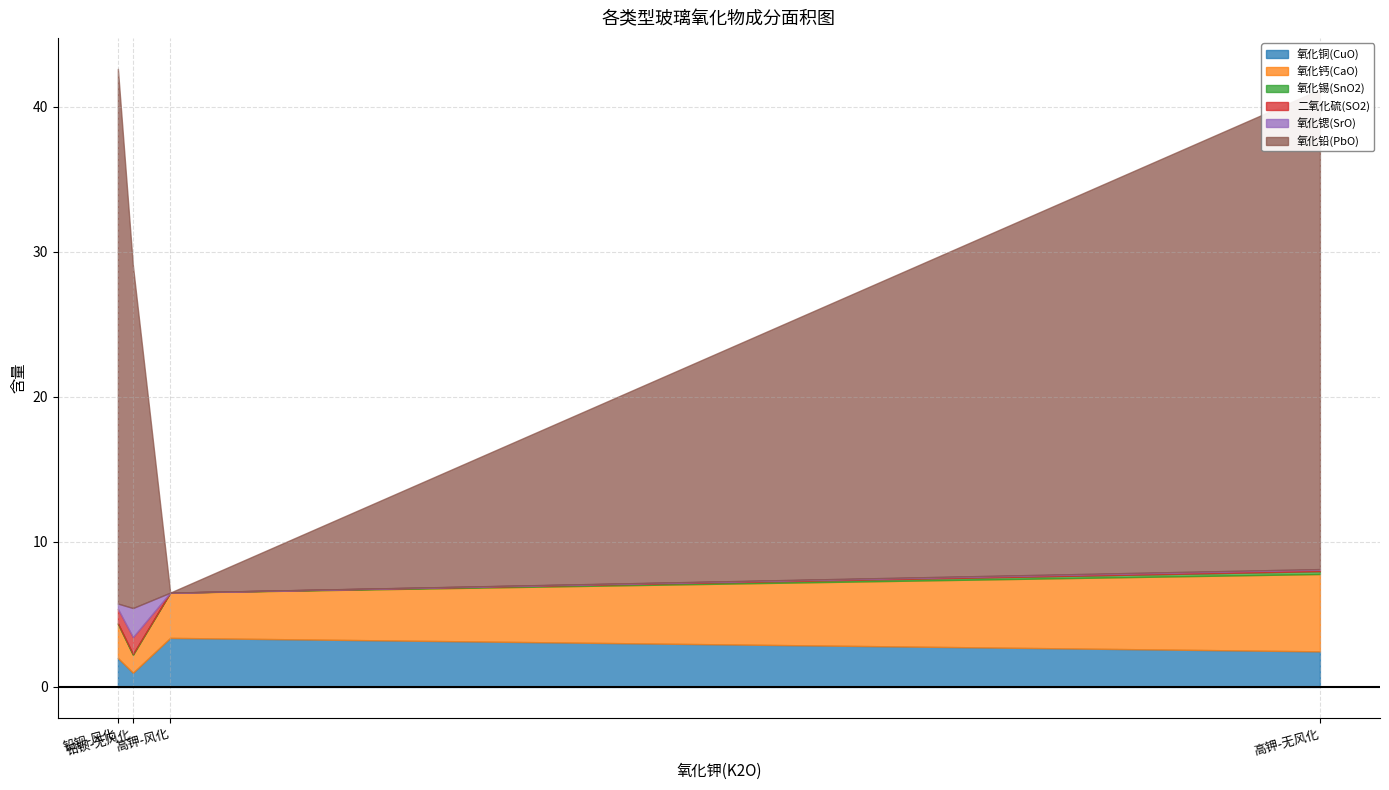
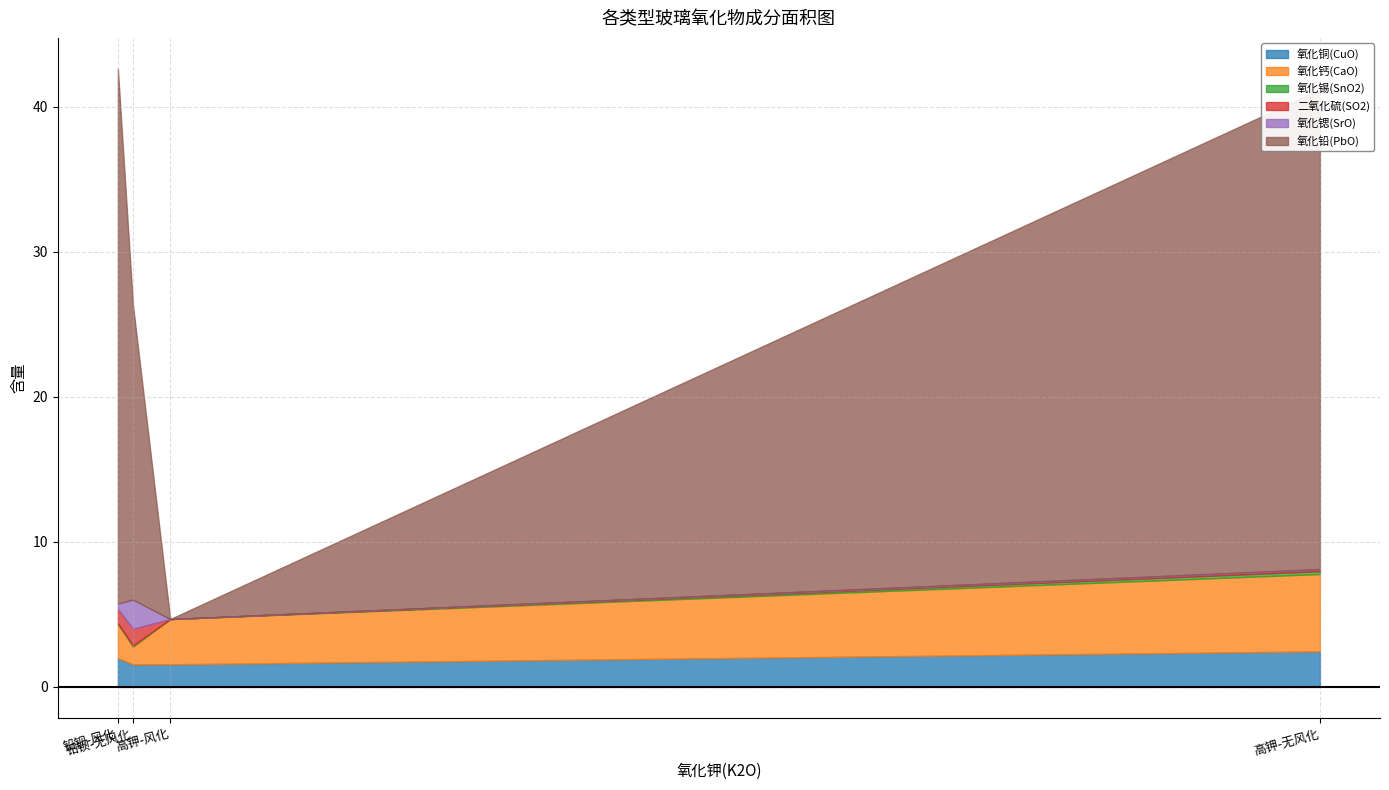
氧化铜(CuO), 铅钡-无风化: 1.0 -> 1.6
氧化铅(PbO), 铅钡-无风化: 23.6 -> 20.3
氧化铜(CuO), 高钾-风化: 3.4 -> 1.6
